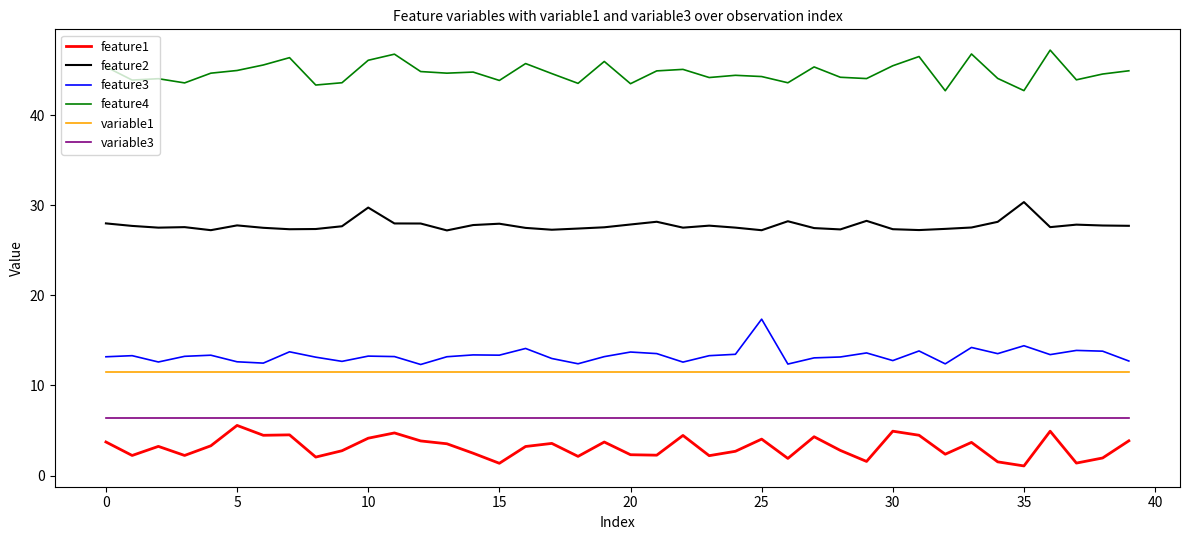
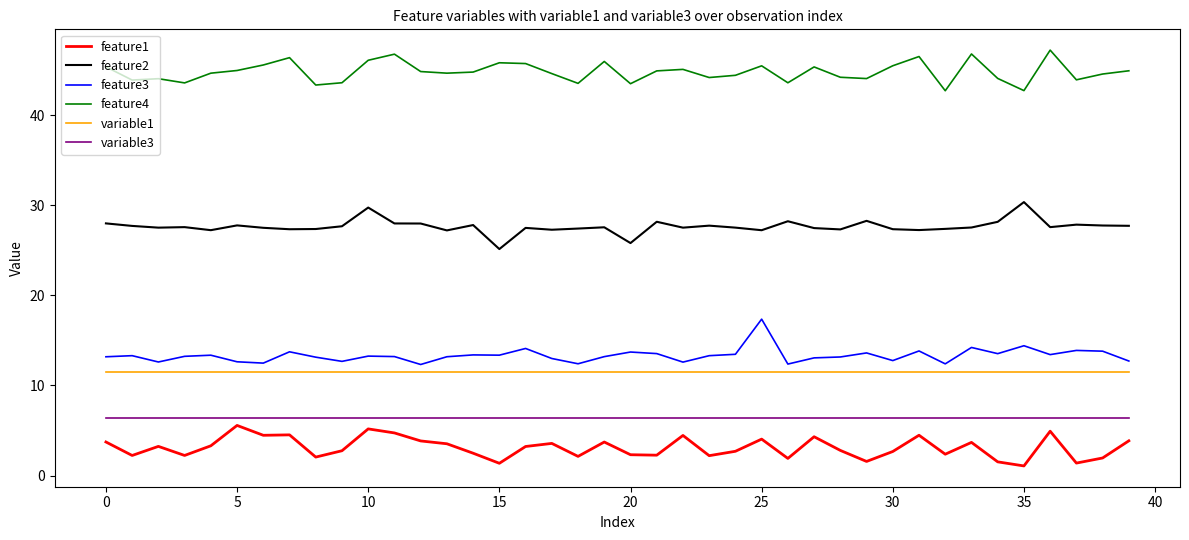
feature1, 10: 4 -> 5
feature2, 15: 28 -> 25
feature4, 15: 44 -> 46
feature2, 20: 28 -> 26
feature4, 25: 44 -> 45
feature1, 30: 5 -> 3
